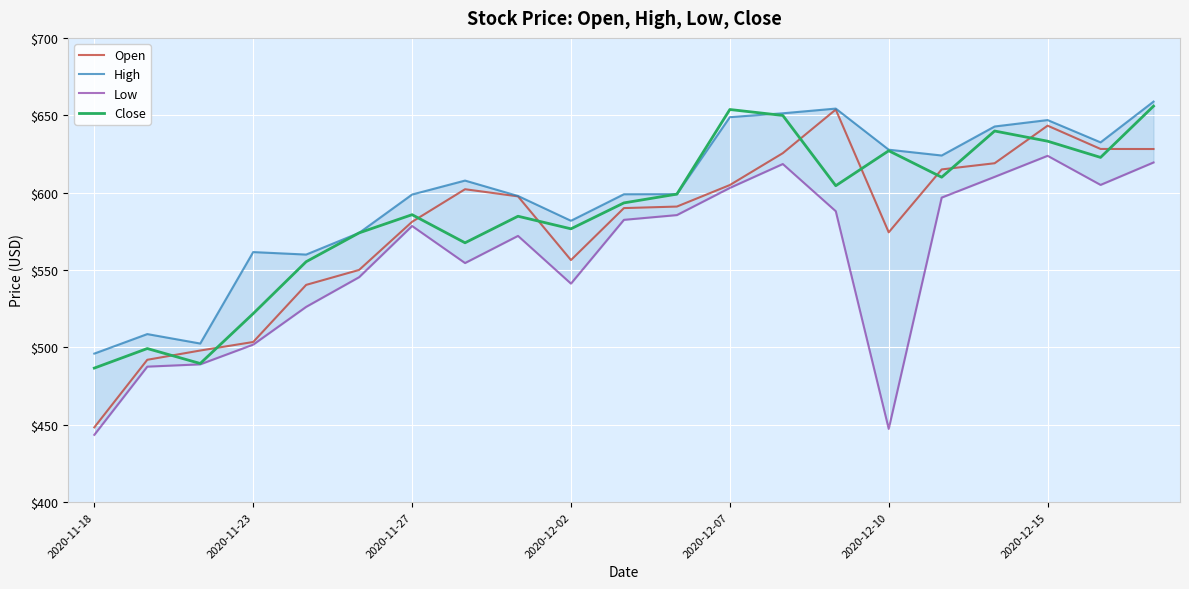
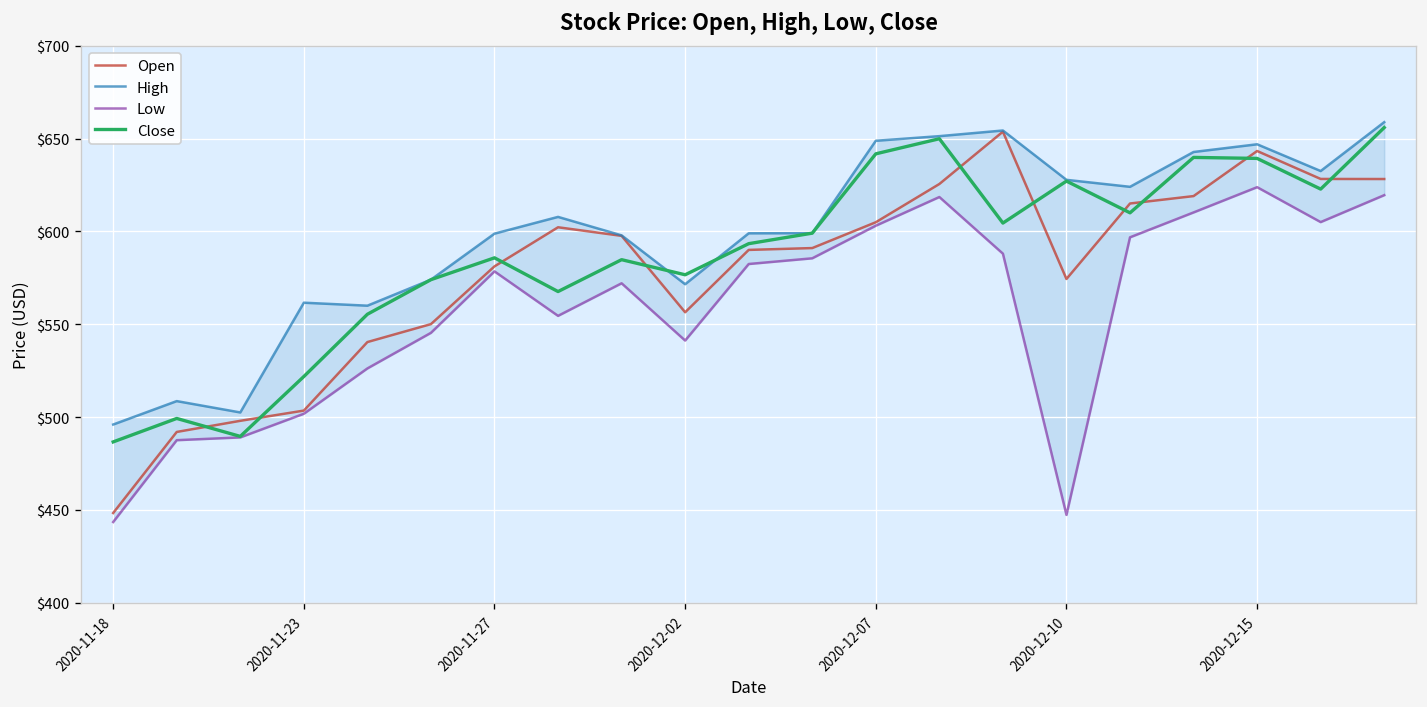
High, 2020-12-02: $582 -> $572
Close, 2020-12-07: $654 -> $642
Close, 2020-12-15: $633 -> $639
